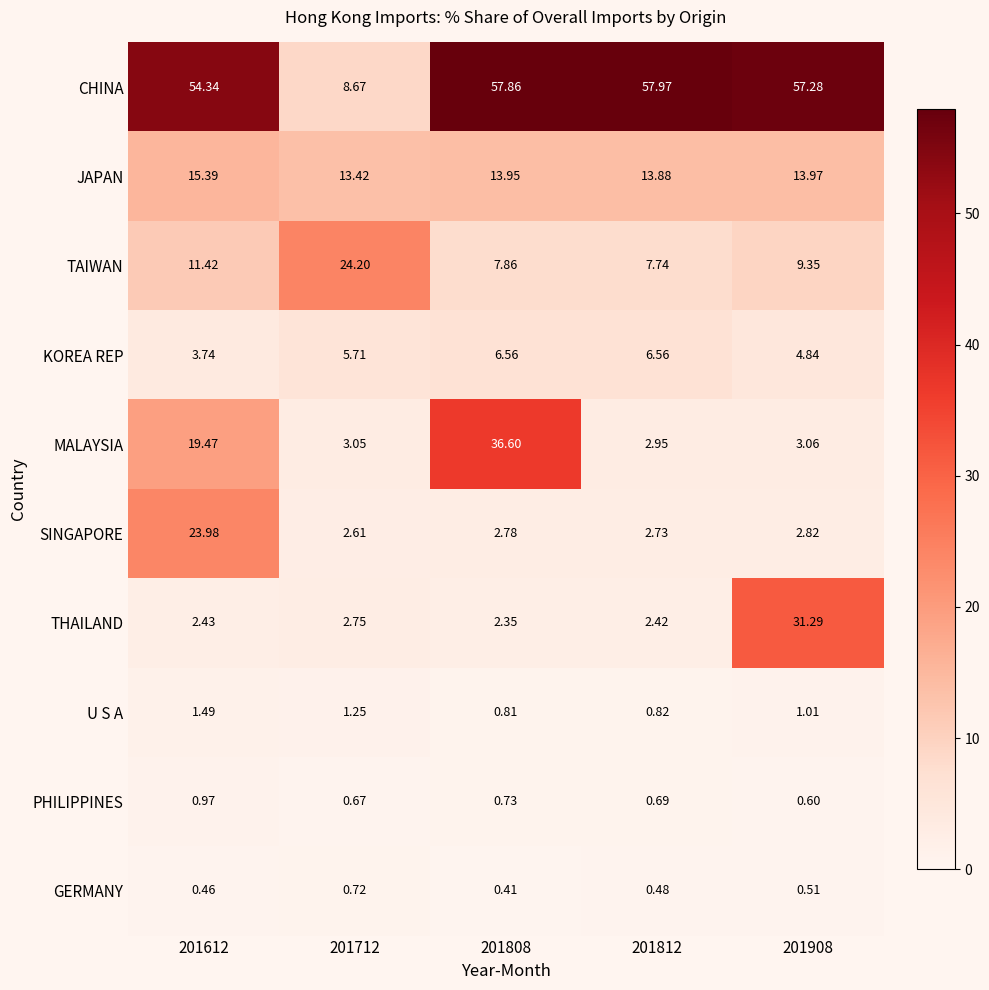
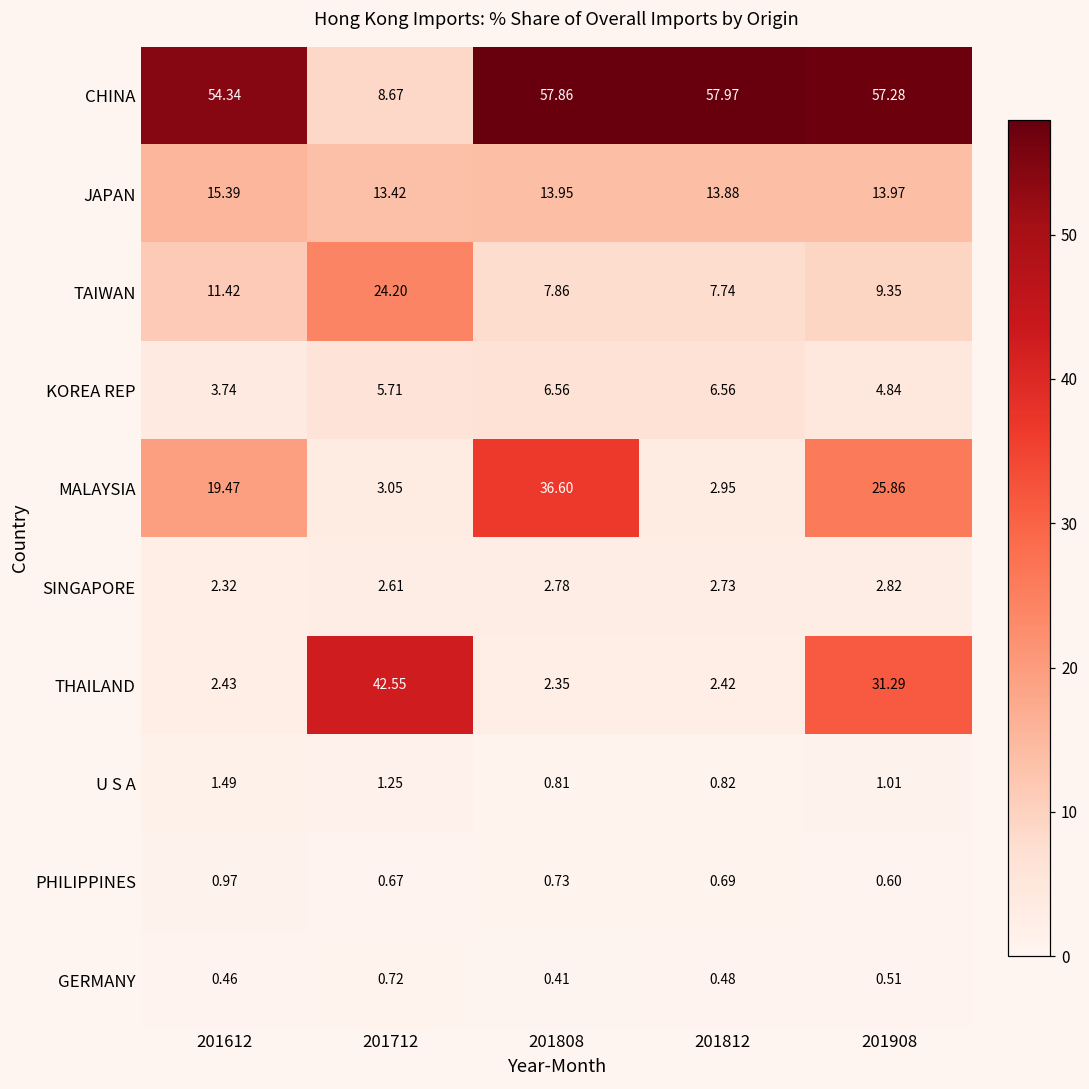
MALAYSIA, 201908: 3.06 -> 25.86
SINGAPORE, 201612: 23.98 -> 2.32
THAILAND, 201712: 2.75 -> 42.55
